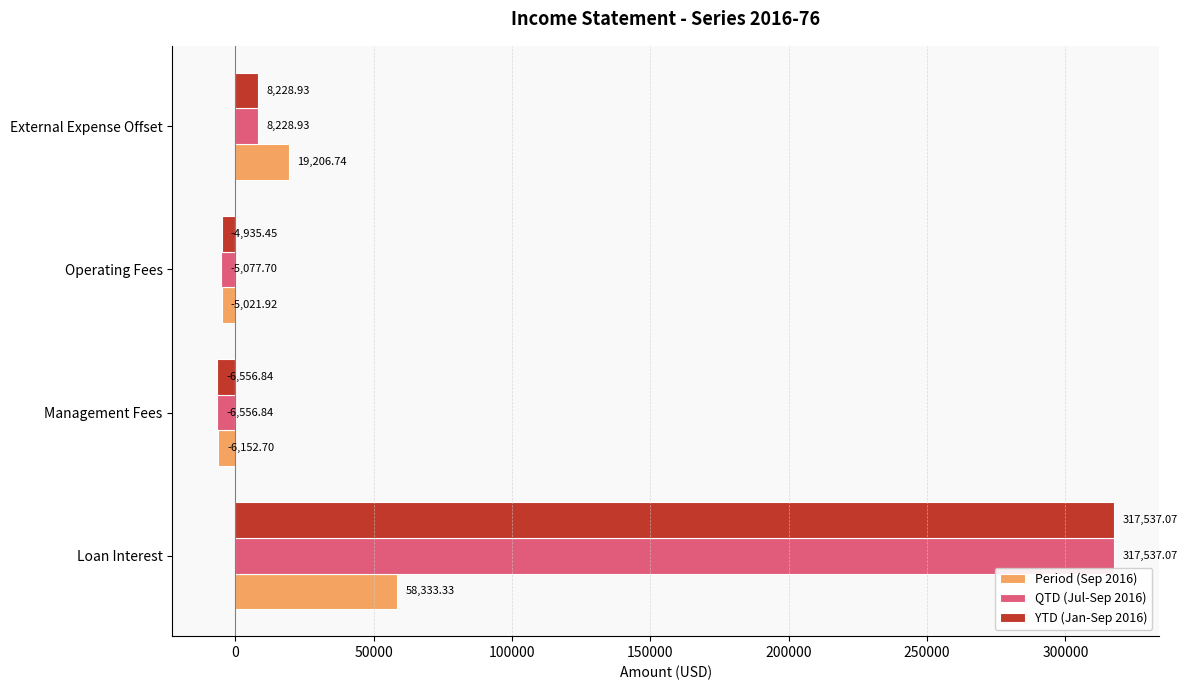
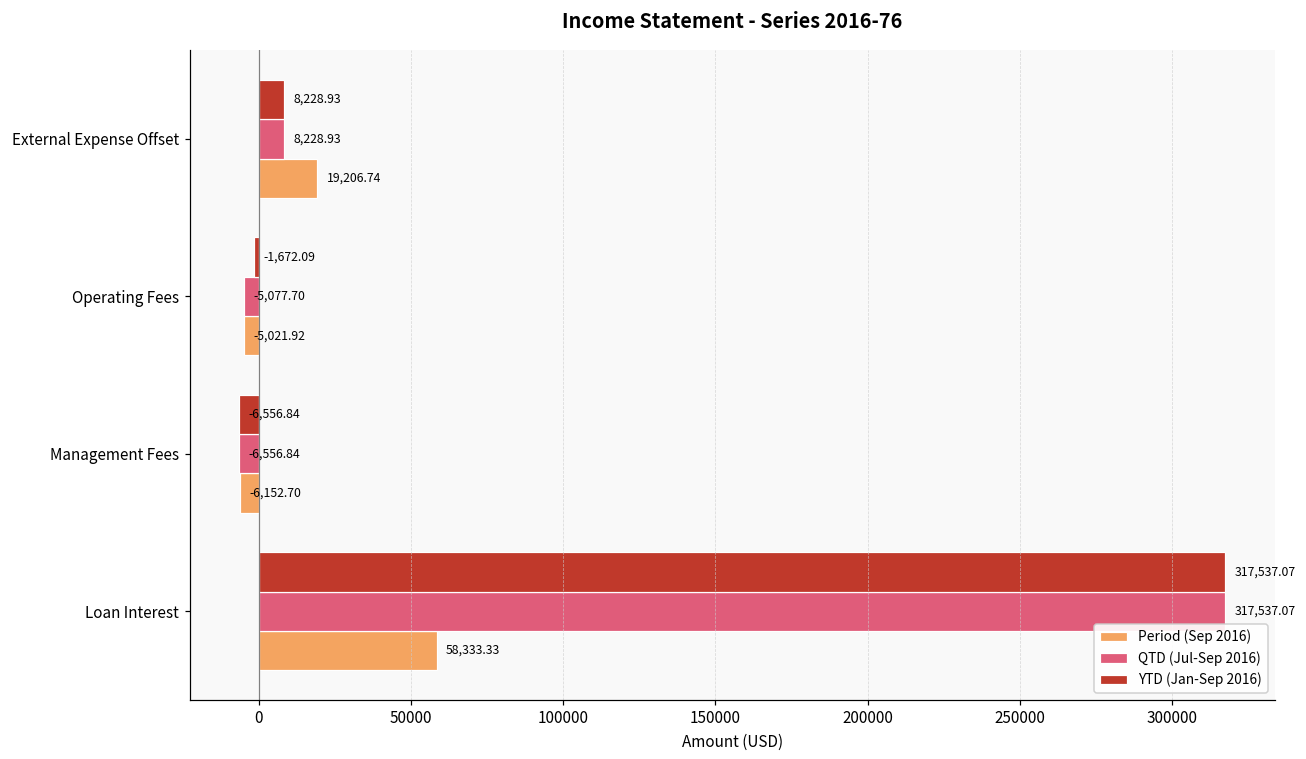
YTD (Jan-Sep 2016), Operating Fees: -4,935.45 -> -1,672.09
